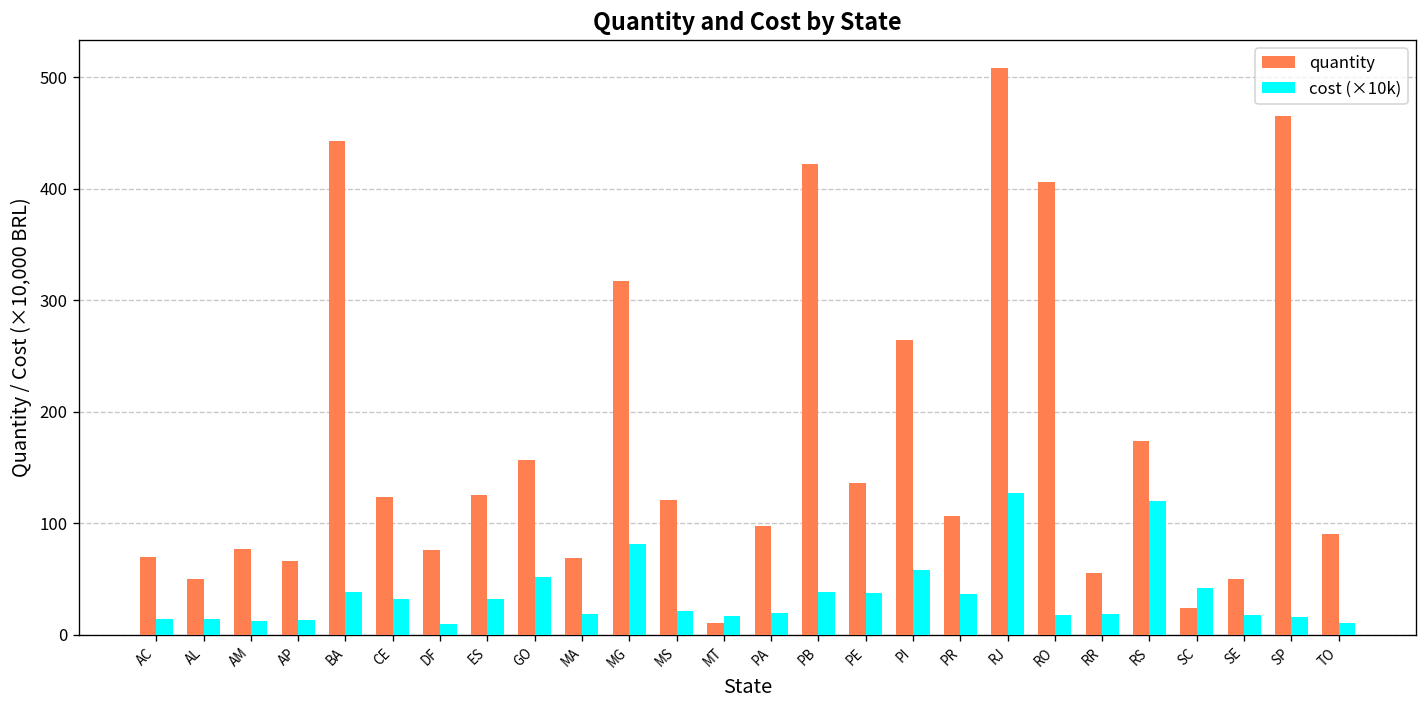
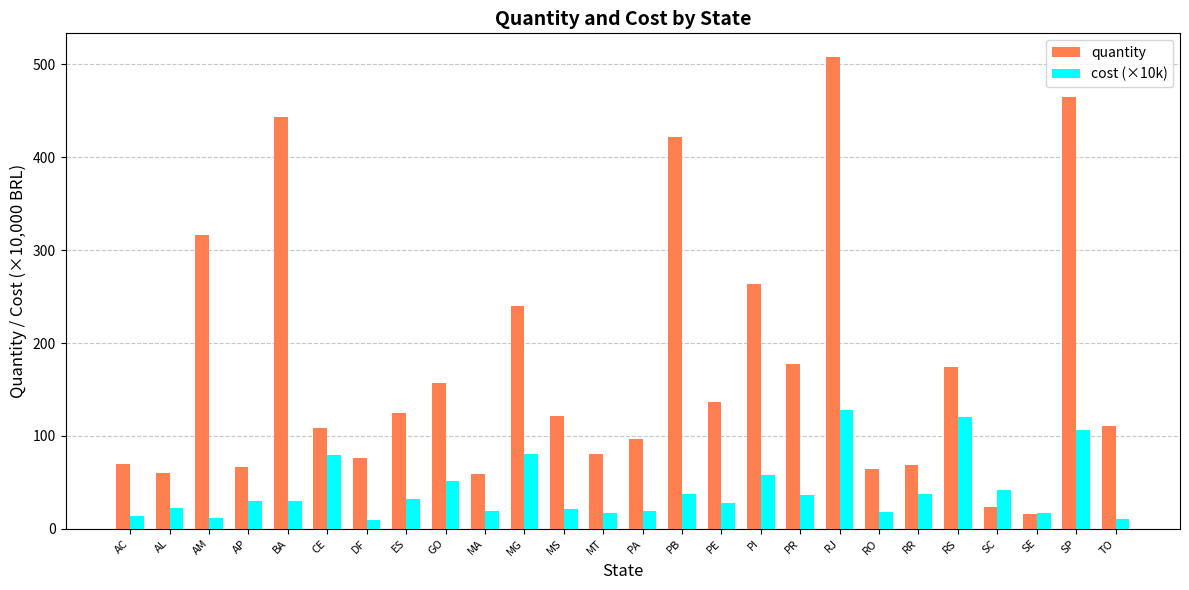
quantity, AL: 50 -> 60
cost (×10k), AL: 10 -> 20
quantity, AM: 80 -> 320
cost (×10k), AP: 10 -> 30
cost (×10k), BA: 40 -> 30
quantity, CE: 120 -> 110
cost (×10k), CE: 30 -> 80
quantity, MA: 70 -> 60
quantity, MG: 320 -> 240
quantity, MT: 10 -> 80
cost (×10k), PE: 40 -> 30
quantity, PR: 110 -> 180
quantity, RO: 410 -> 60
quantity, RR: 60 -> 70
cost (×10k), RR: 20 -> 40
quantity, SE: 50 -> 20
cost (×10k), SP: 20 -> 110
quantity, TO: 90 -> 110
